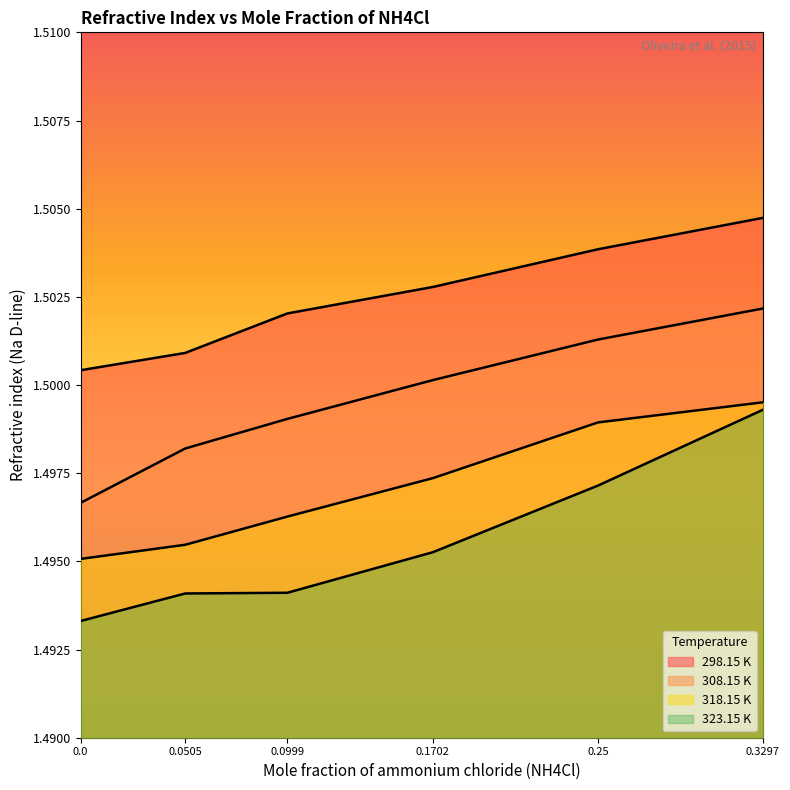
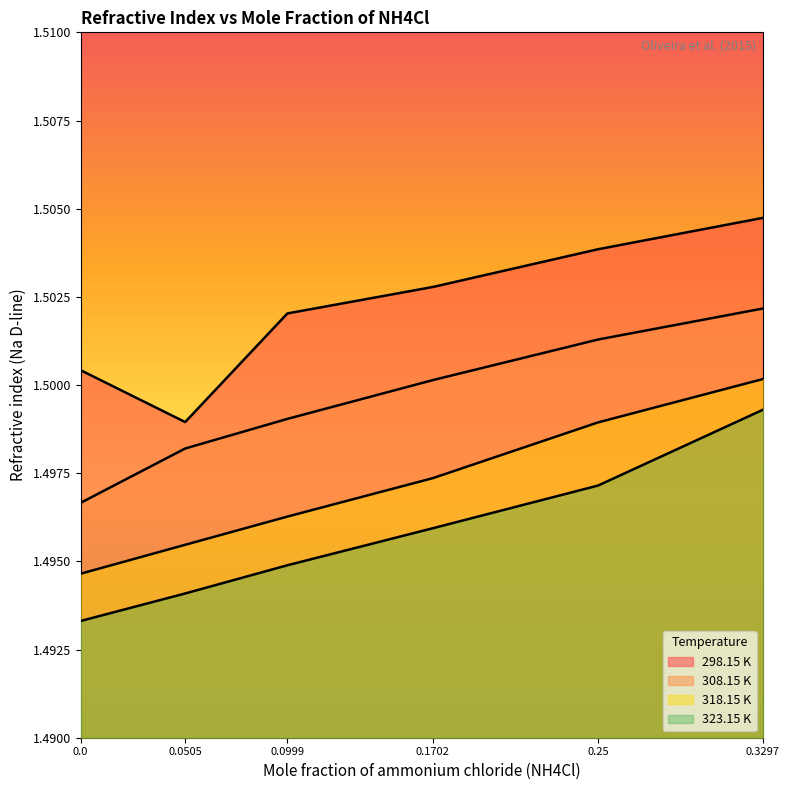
318.15 K, 0.0: 1.4951 -> 1.4947
298.15 K, 0.0505: 1.5009 -> 1.4990
323.15 K, 0.0999: 1.4941 -> 1.4949
323.15 K, 0.1702: 1.4953 -> 1.4959
318.15 K, 0.3297: 1.4995 -> 1.5002
